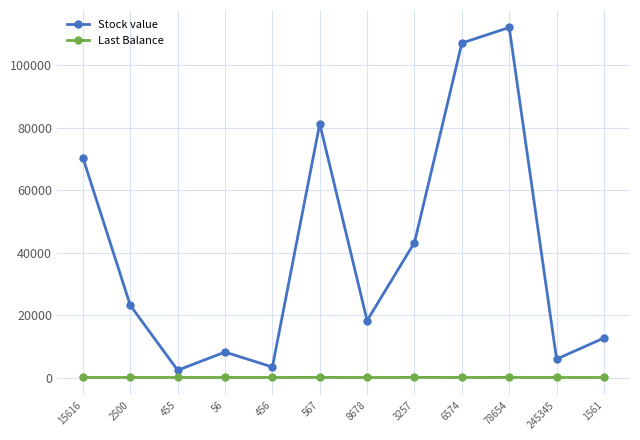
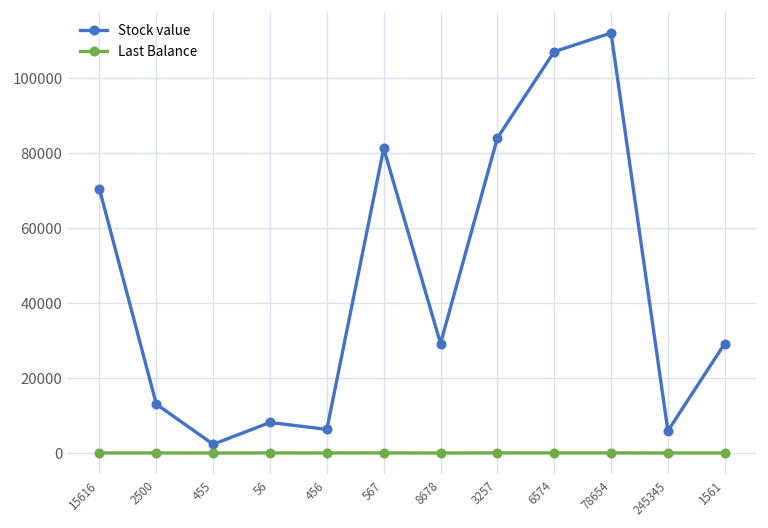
Stock value, 2500: 23000 -> 13000
Stock value, 456: 3000 -> 6000
Stock value, 8678: 18000 -> 29000
Stock value, 3257: 43000 -> 84000
Stock value, 1561: 13000 -> 29000
